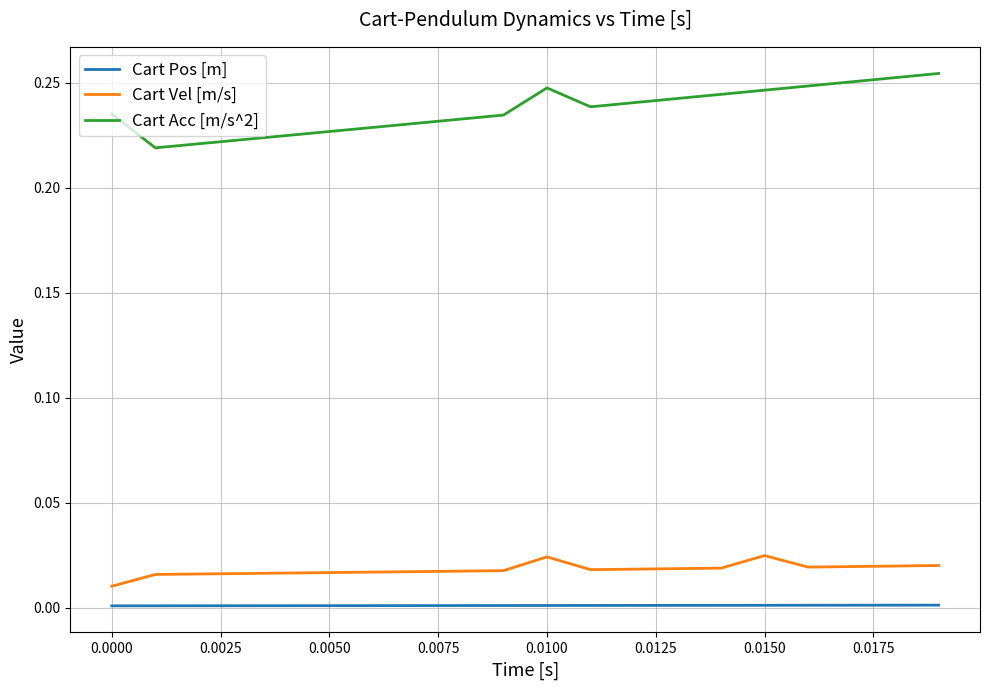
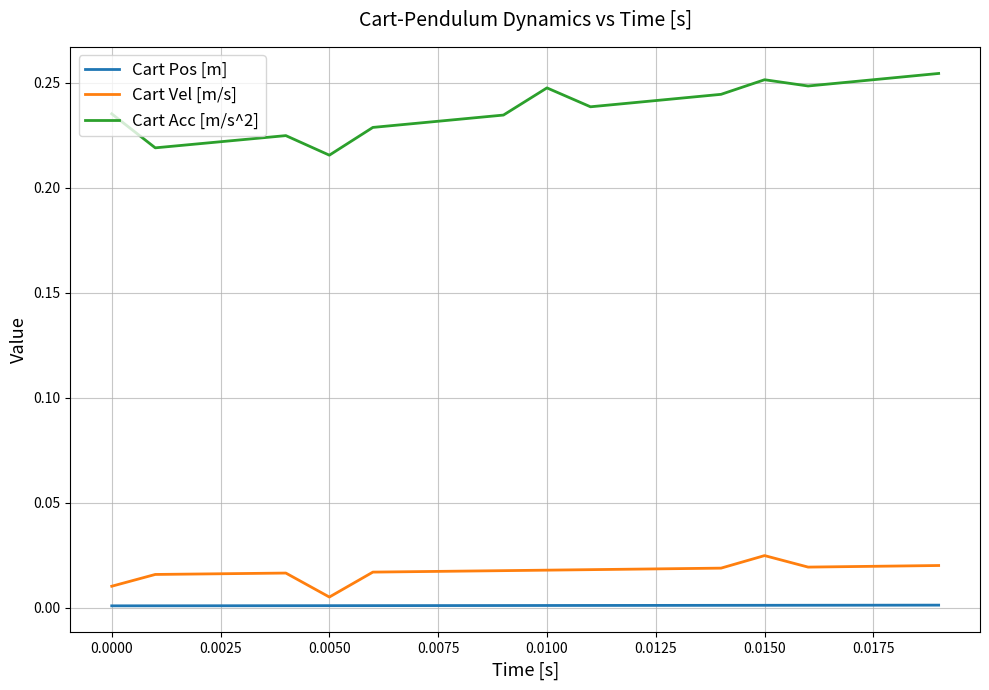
Cart Vel [m/s], 0.0050: 0.017 -> 0.005
Cart Acc [m/s^2], 0.0050: 0.227 -> 0.215
Cart Vel [m/s], 0.0100: 0.024 -> 0.018
Cart Acc [m/s^2], 0.0150: 0.246 -> 0.251
